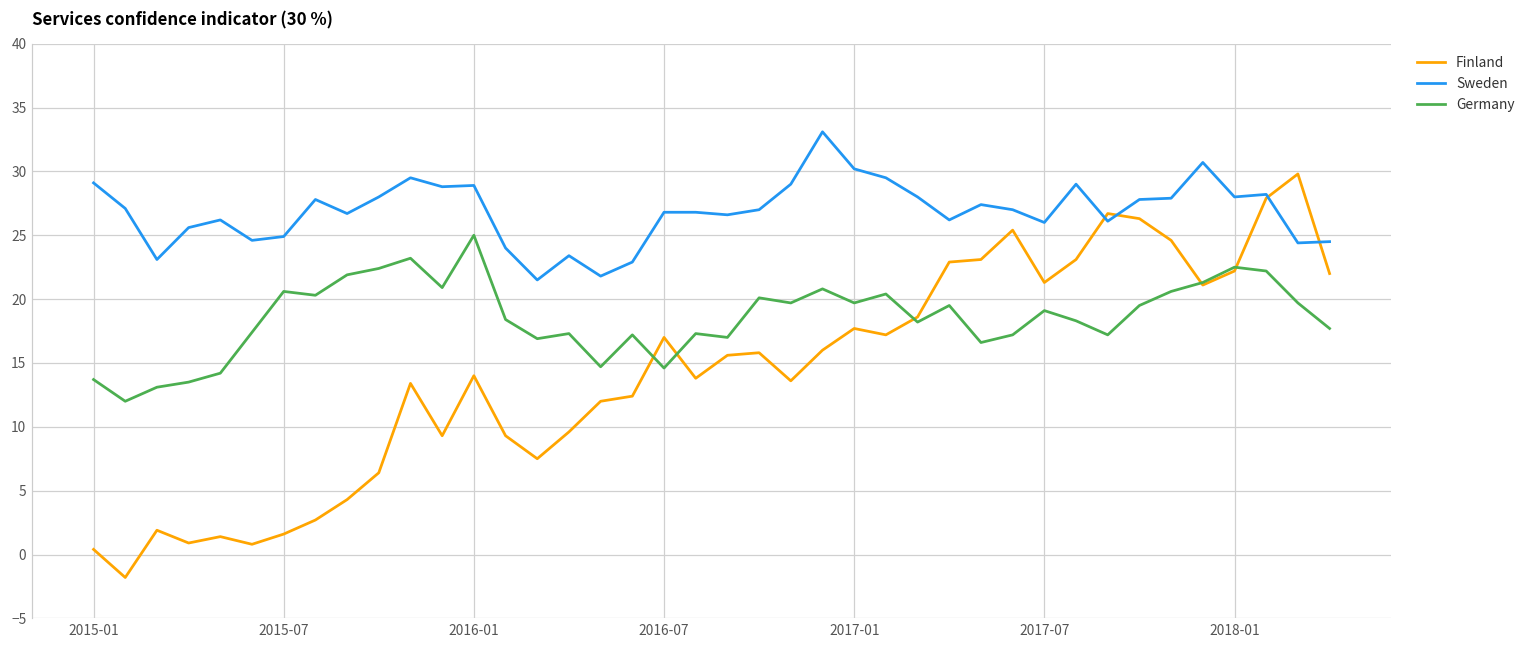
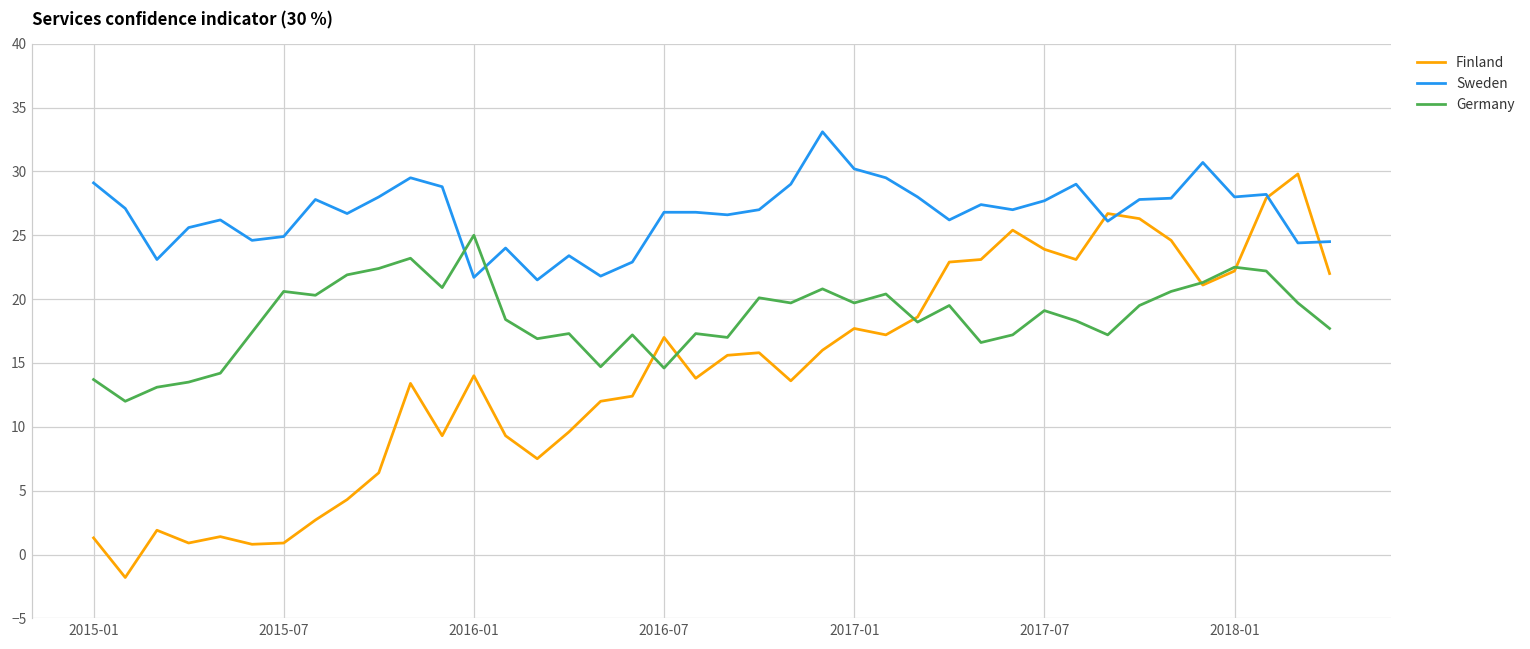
Finland, 2015-01: 0.4 -> 1.3
Finland, 2015-07: 1.6 -> 0.9
Sweden, 2016-01: 28.9 -> 21.7
Finland, 2017-07: 21.3 -> 23.9
Sweden, 2017-07: 26.0 -> 27.7
